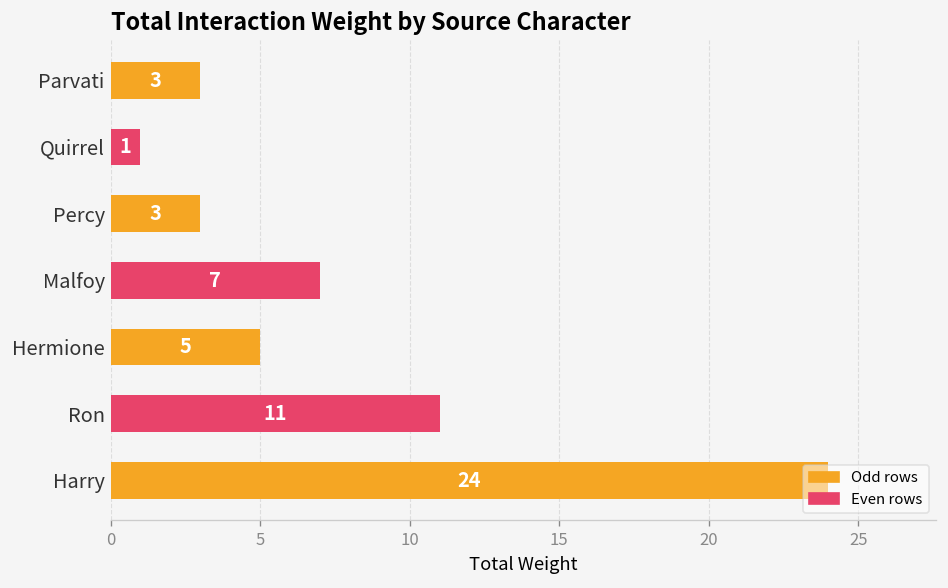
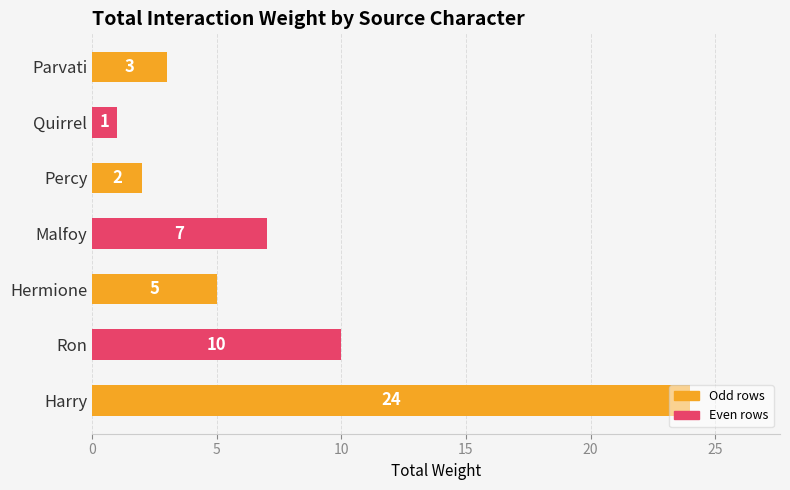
Percy: 3 -> 2
Ron: 11 -> 10
